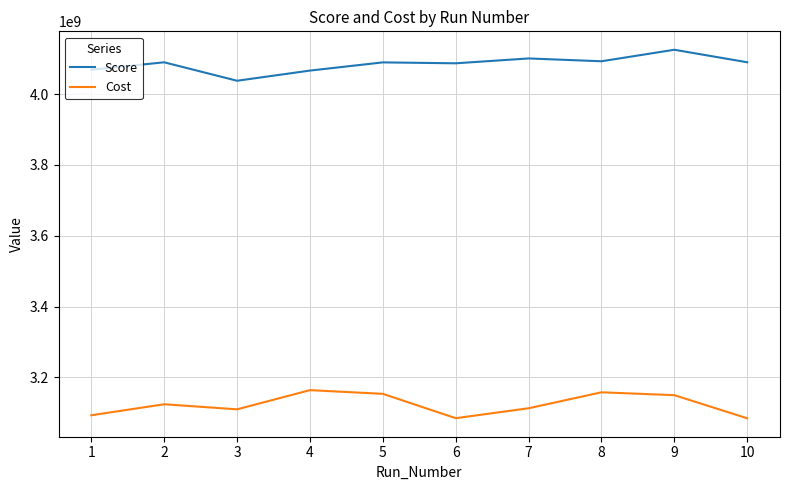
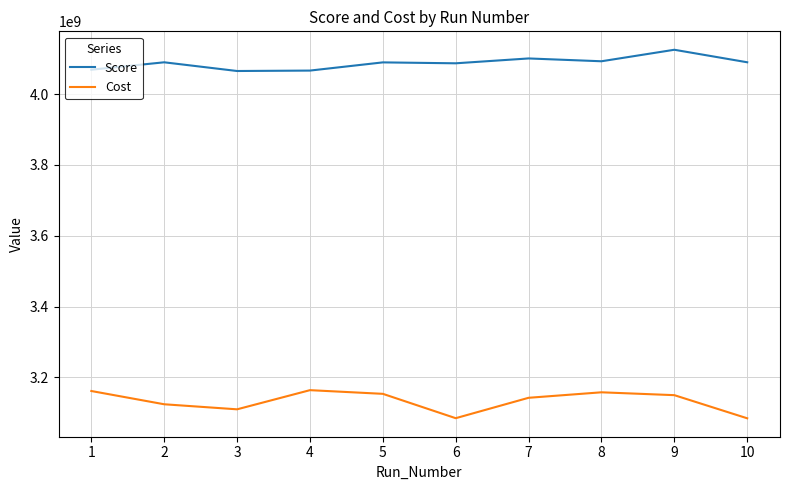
Cost, 1: 3090000000 -> 3160000000
Score, 3: 4040000000 -> 4070000000
Cost, 7: 3110000000 -> 3140000000
